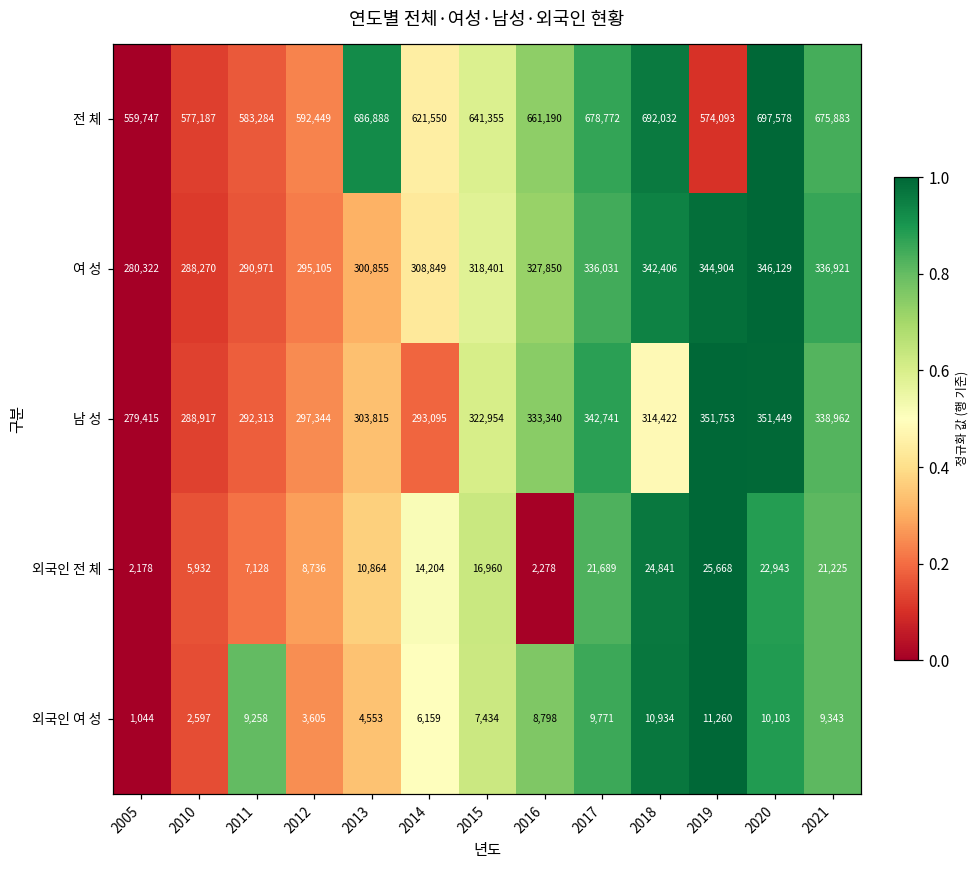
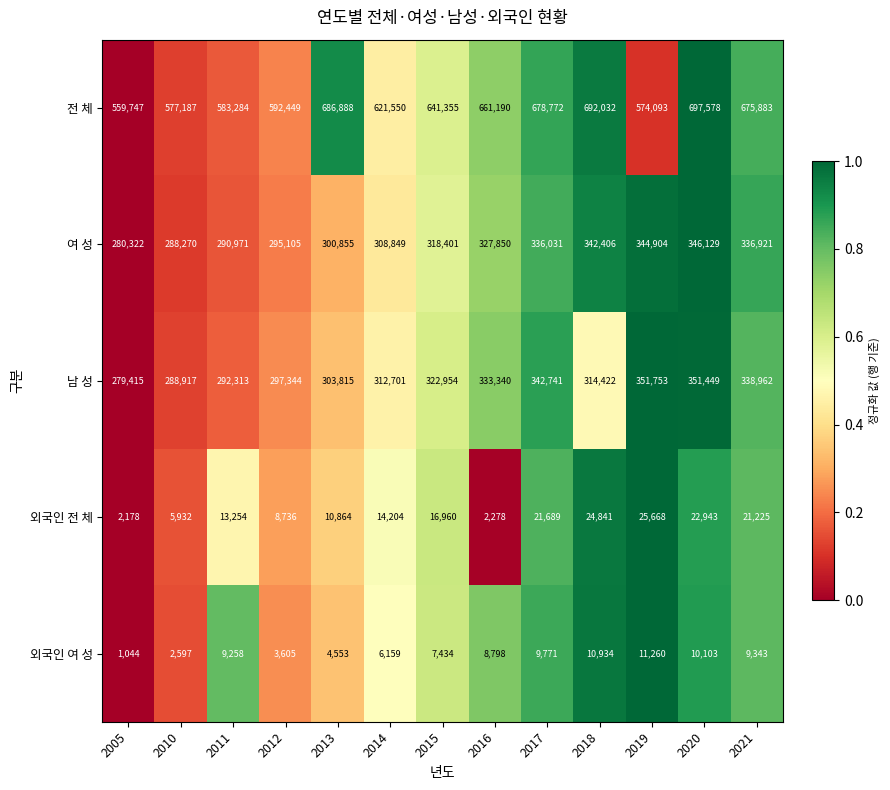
남 성, 2014: 293,095 -> 312,701
외국인 전 체, 2011: 7,128 -> 13,254
